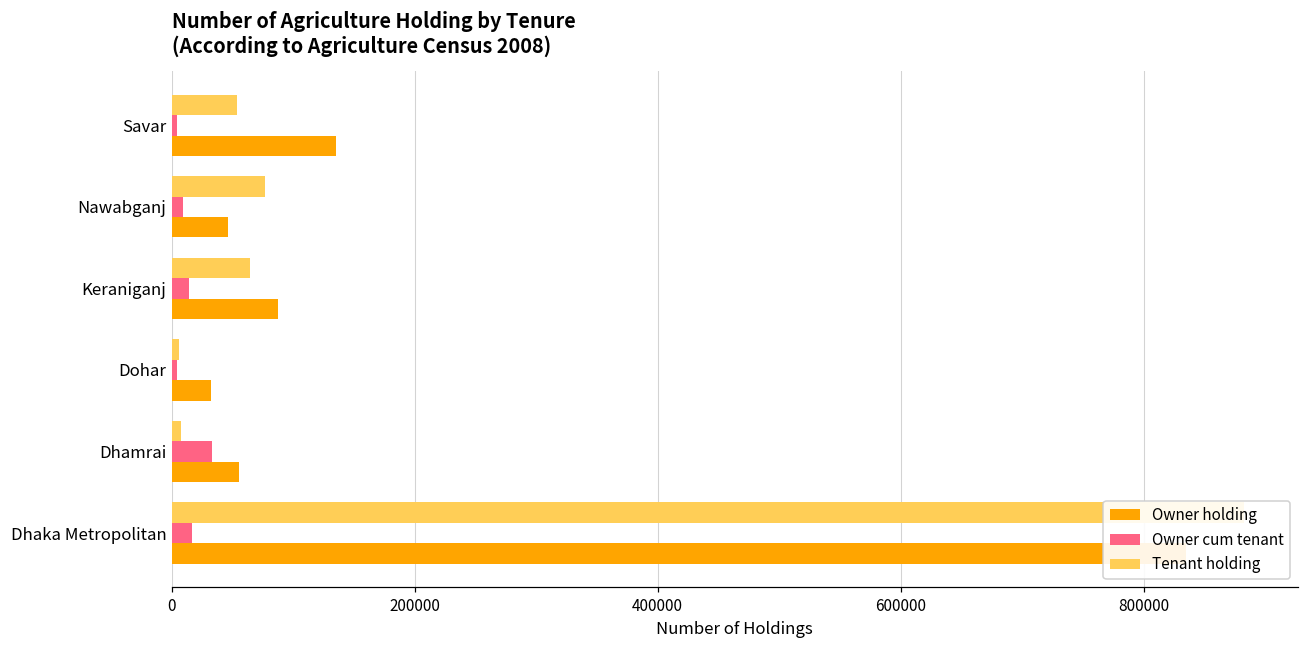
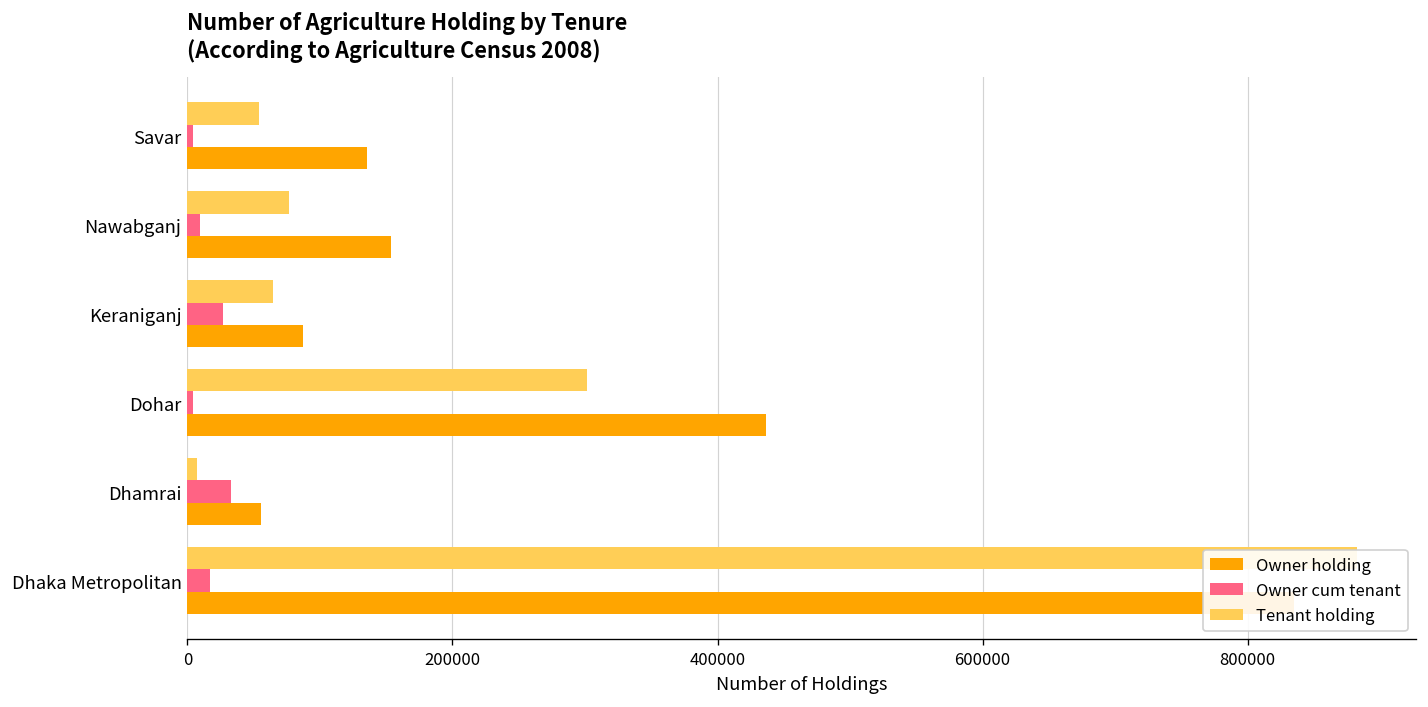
Owner holding, Nawabganj: 46000 -> 154000
Owner cum tenant, Keraniganj: 14000 -> 27000
Tenant holding, Dohar: 6000 -> 302000
Owner holding, Dohar: 32000 -> 437000
